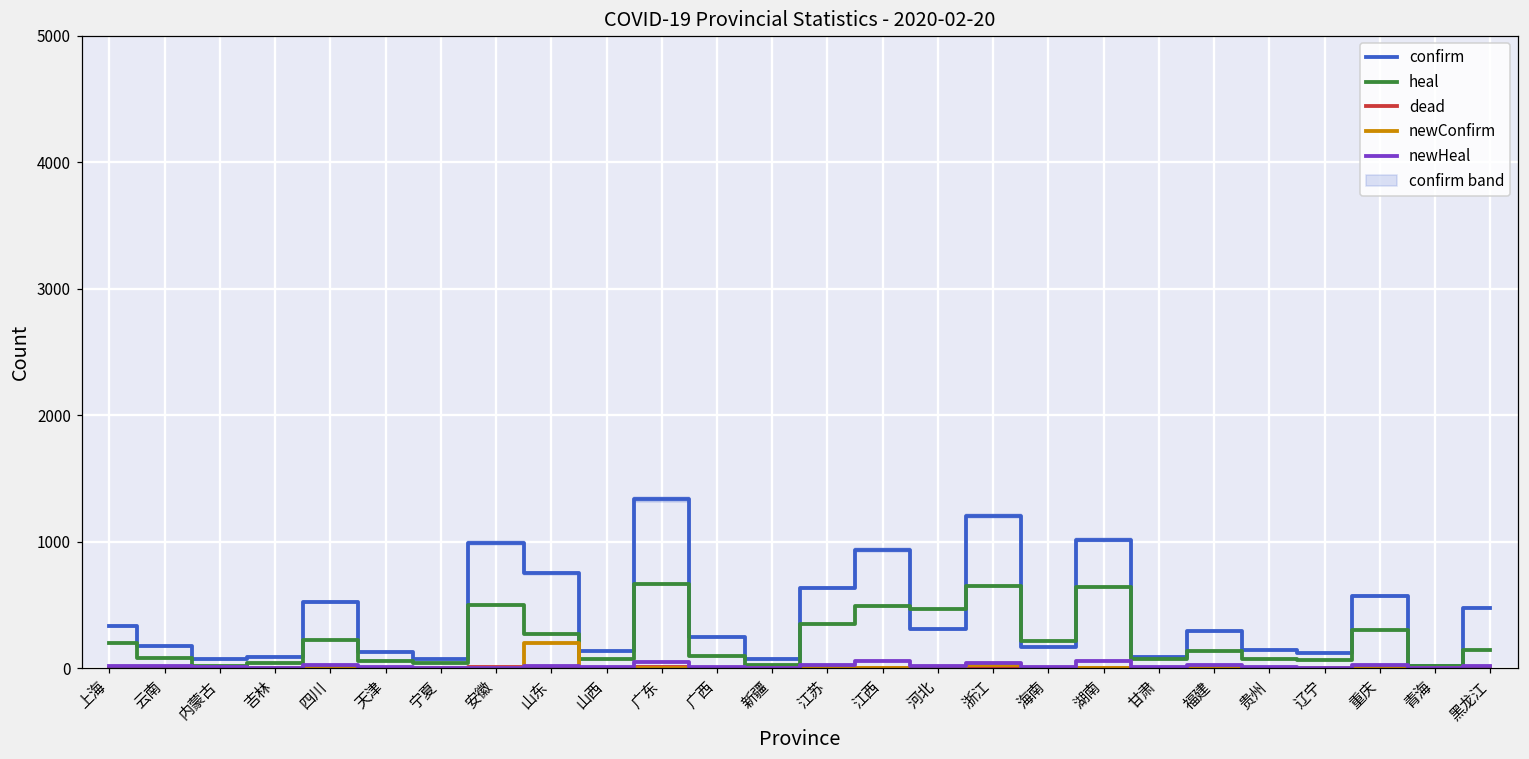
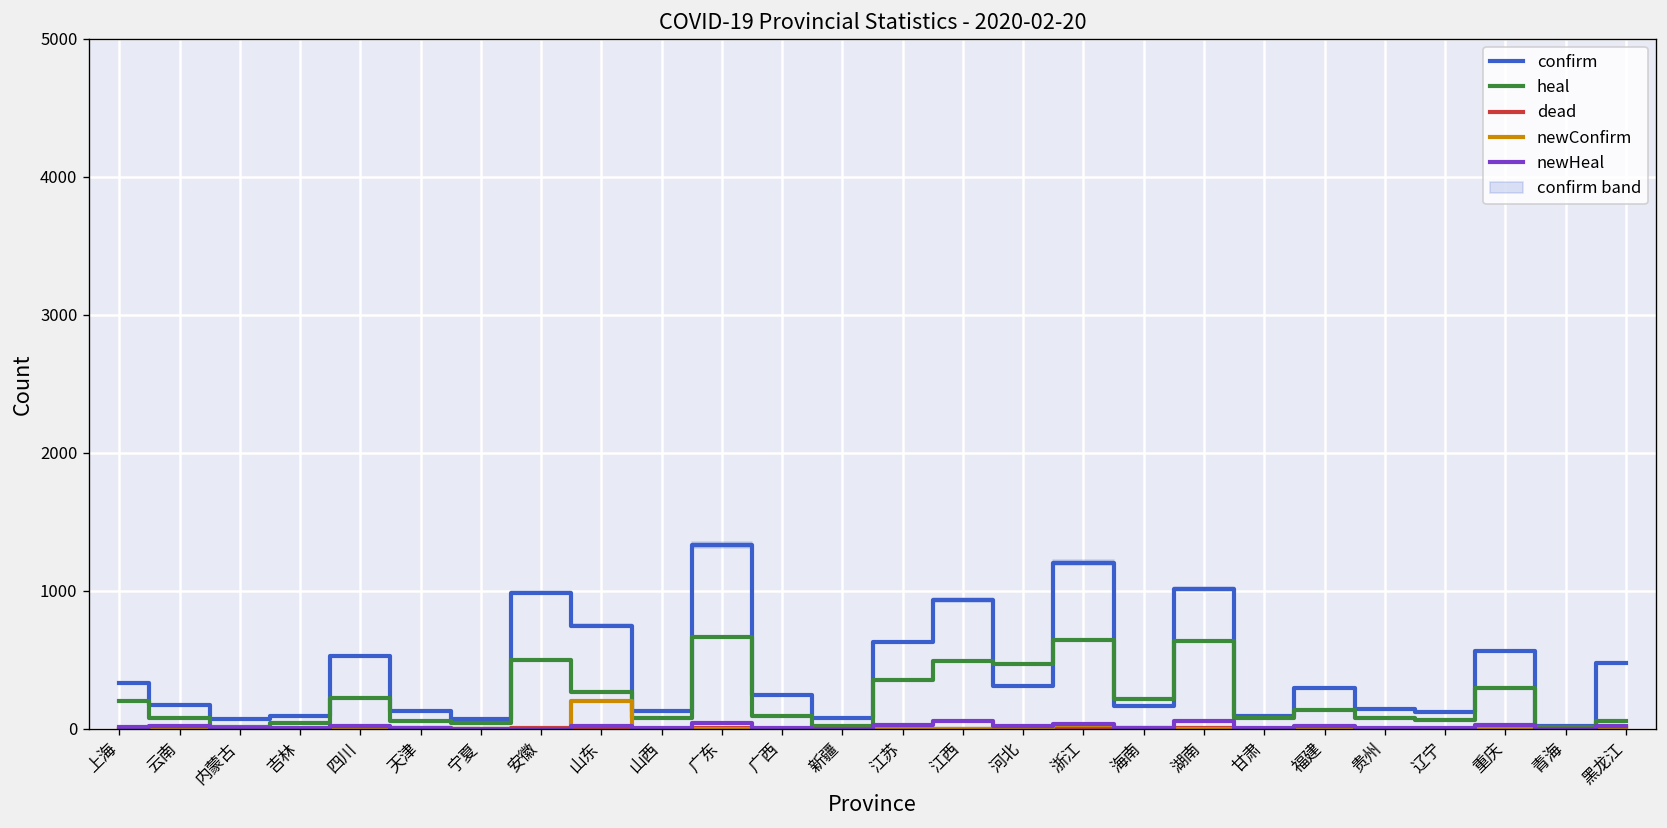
heal, 黑龙江: 140 -> 60
